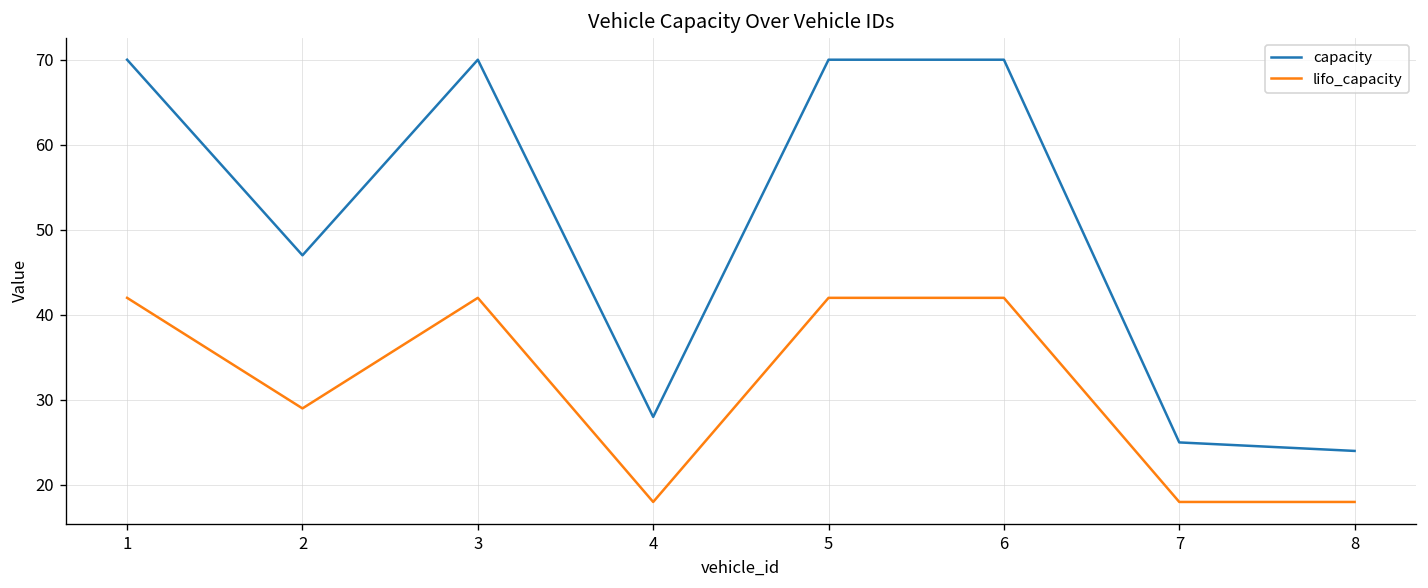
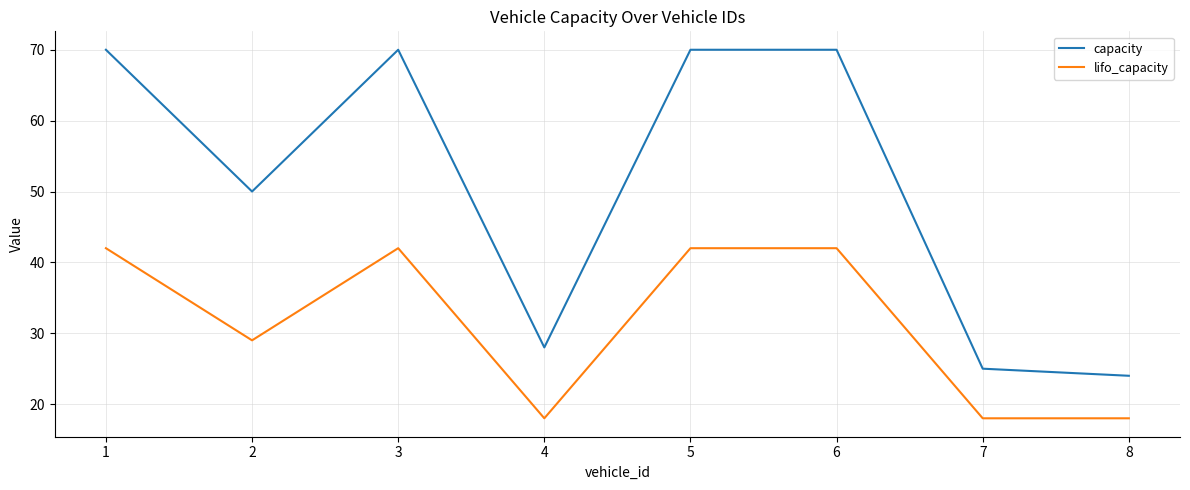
capacity, 2: 47 -> 50
